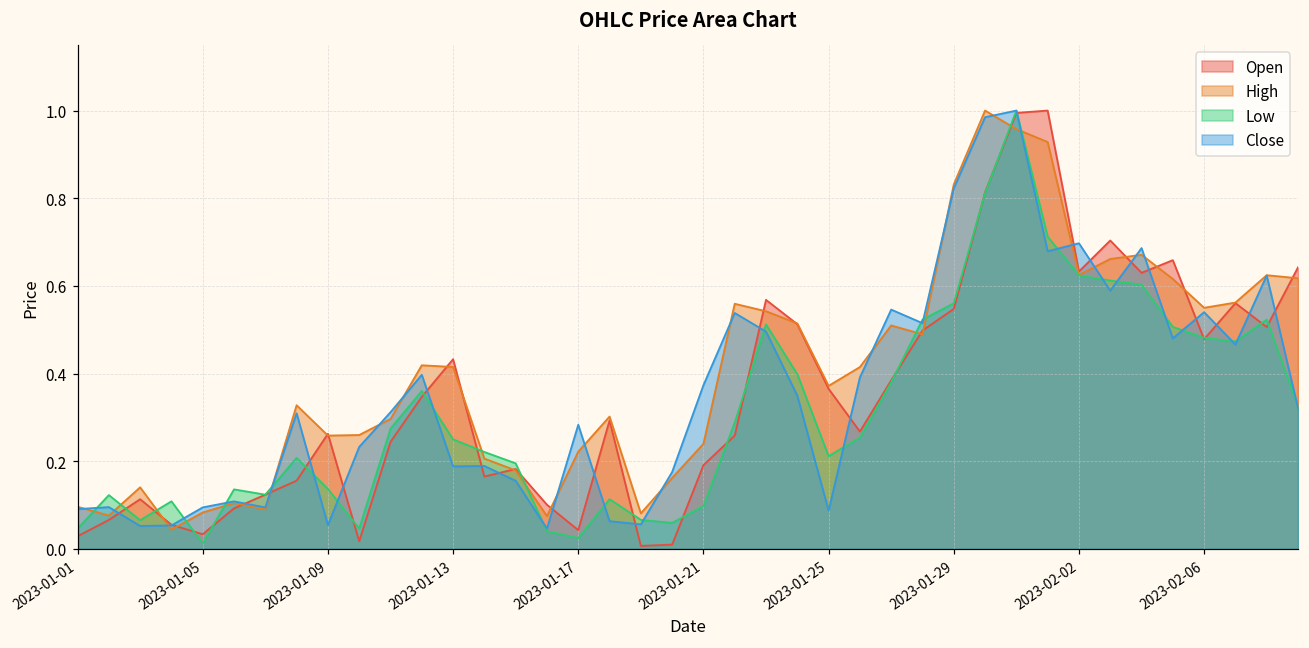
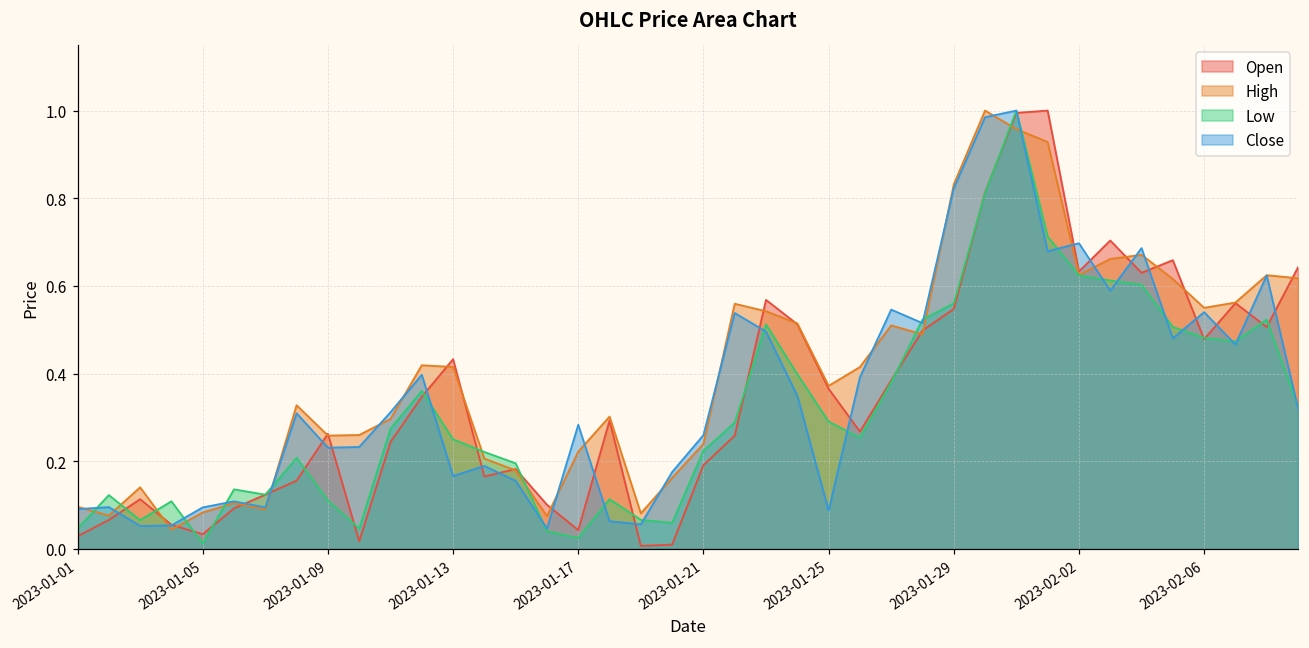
Low, 2023-01-09: 0.14 -> 0.11
Close, 2023-01-09: 0.05 -> 0.23
Close, 2023-01-13: 0.19 -> 0.17
Low, 2023-01-21: 0.10 -> 0.22
Close, 2023-01-21: 0.37 -> 0.26
Low, 2023-01-25: 0.21 -> 0.29
